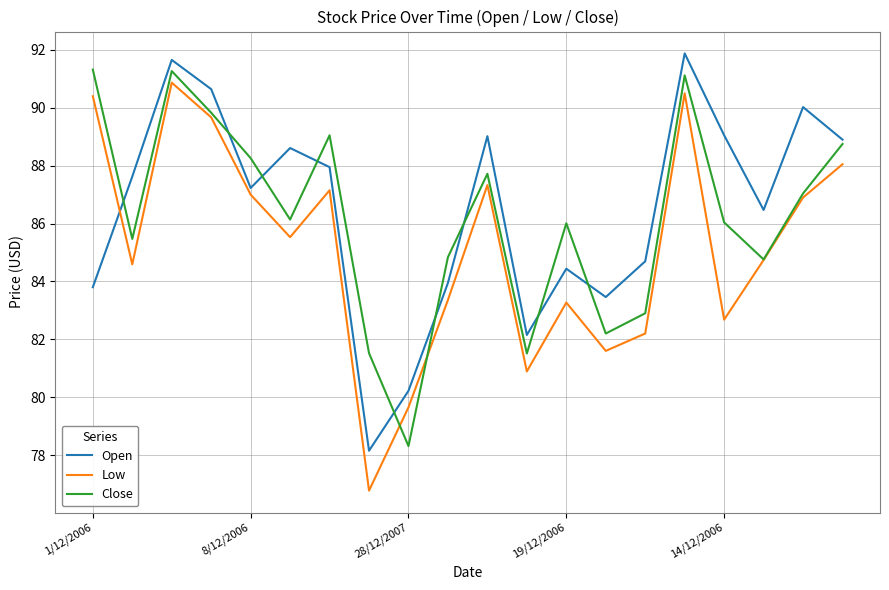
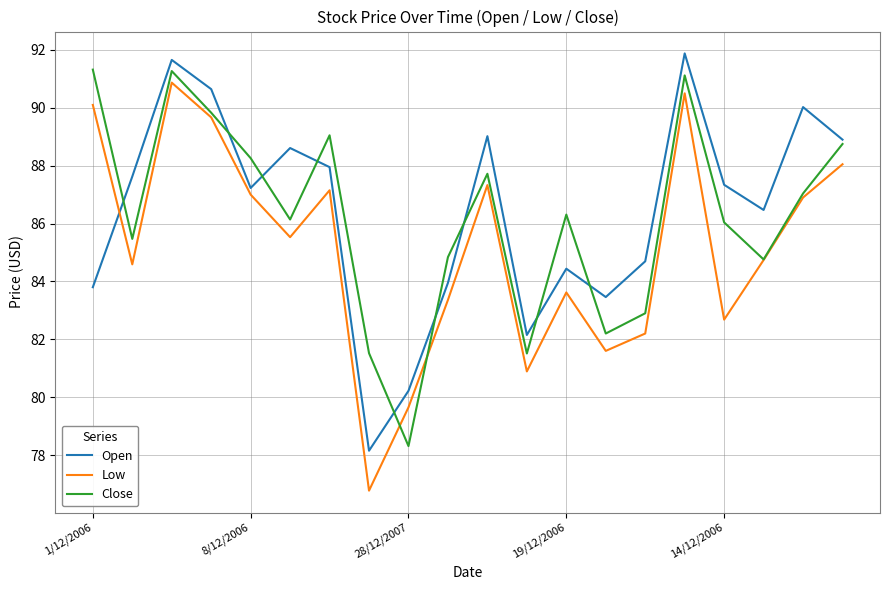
Low, 1/12/2006: 90.4 -> 90.1
Low, 19/12/2006: 83.3 -> 83.6
Close, 19/12/2006: 86.0 -> 86.3
Open, 14/12/2006: 89.1 -> 87.3
